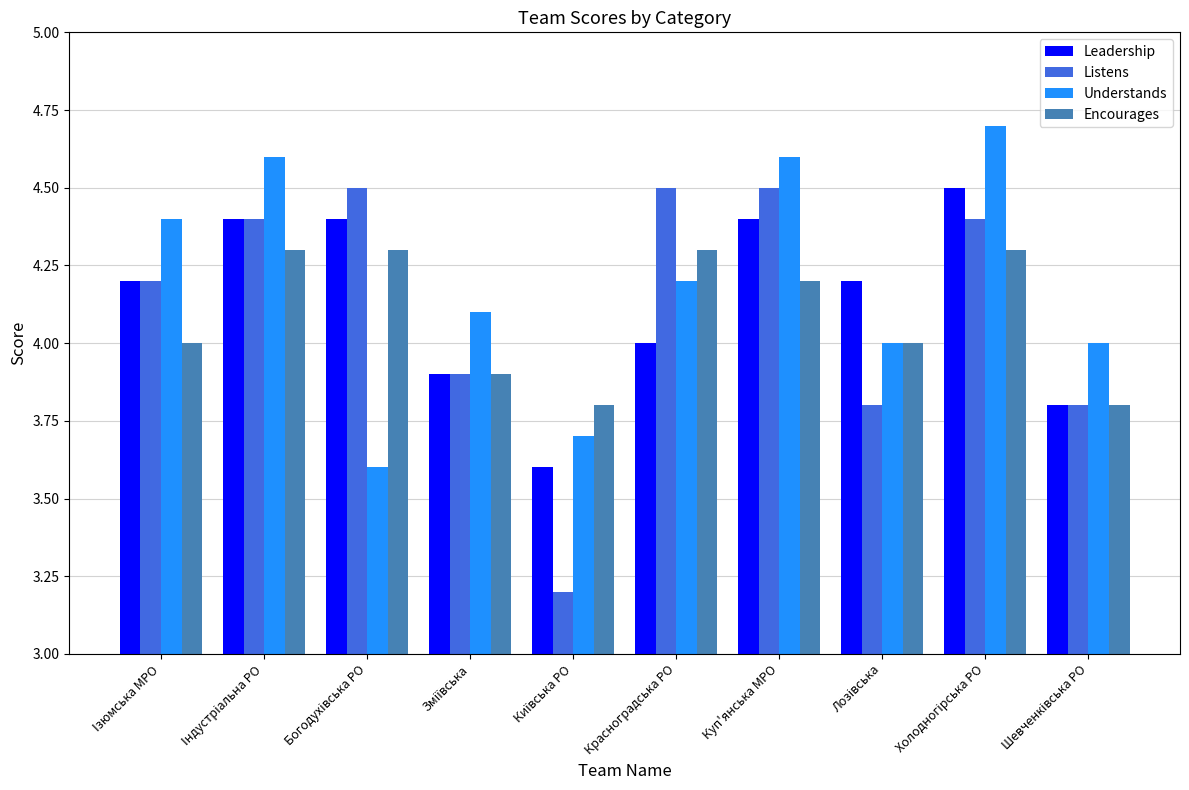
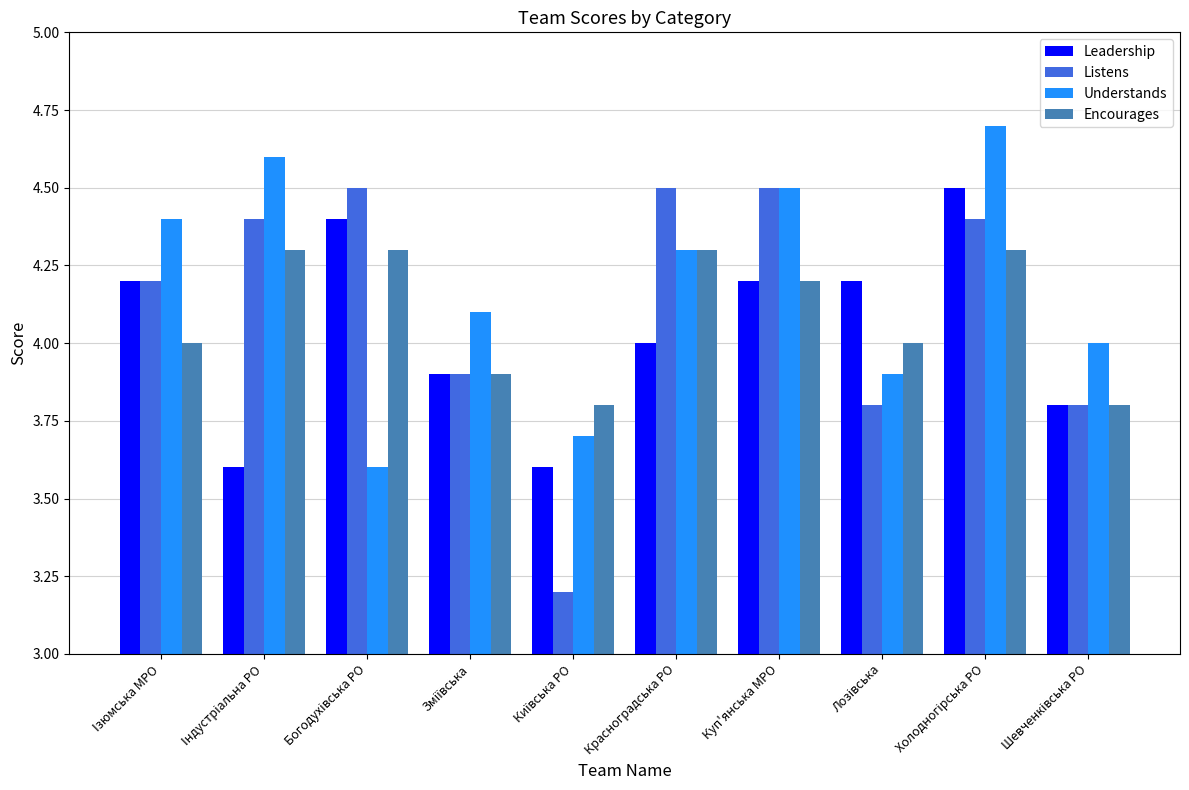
Leadership, Індустріальна РО: 4.4 -> 3.6
Understands, Красноградська РО: 4.2 -> 4.3
Leadership, Куп'янська МРО: 4.4 -> 4.2
Understands, Куп'янська МРО: 4.6 -> 4.5
Understands, Лозівська: 4.0 -> 3.9
